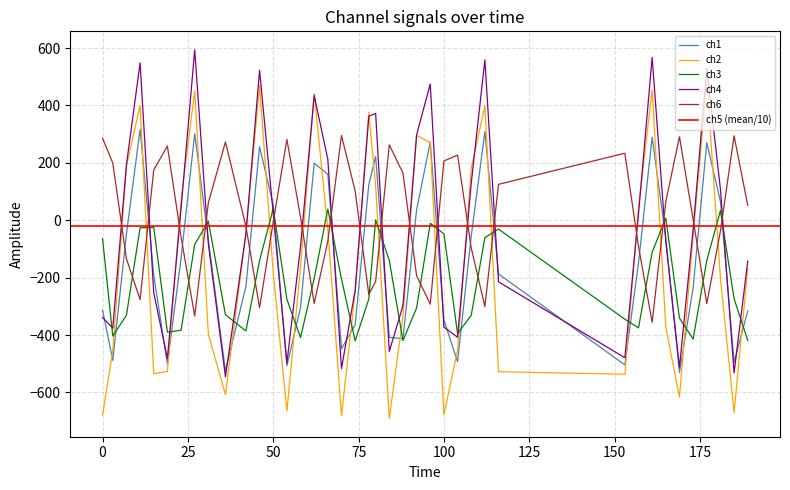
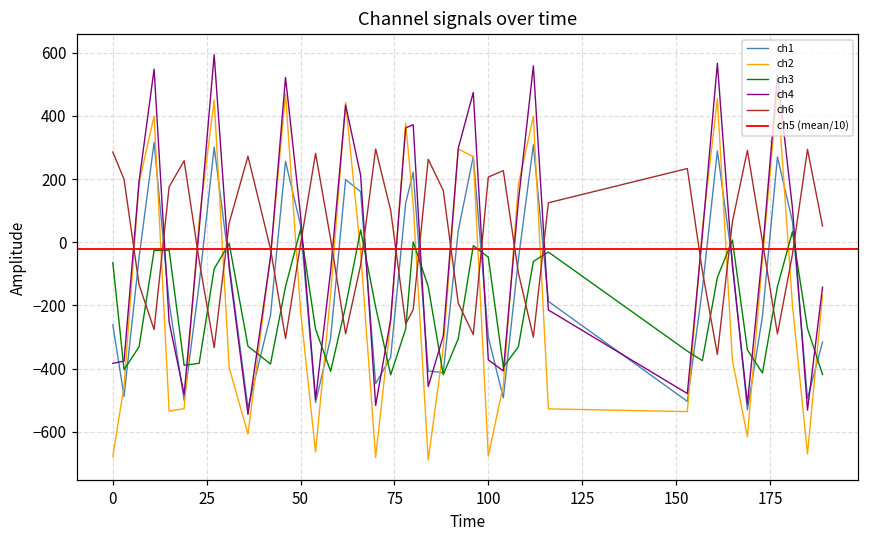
ch1, 0: -310 -> -260
ch4, 0: -340 -> -380
ch2, 50: -180 -> -220
ch4, 50: 20 -> 80
ch1, 100: -350 -> -300
